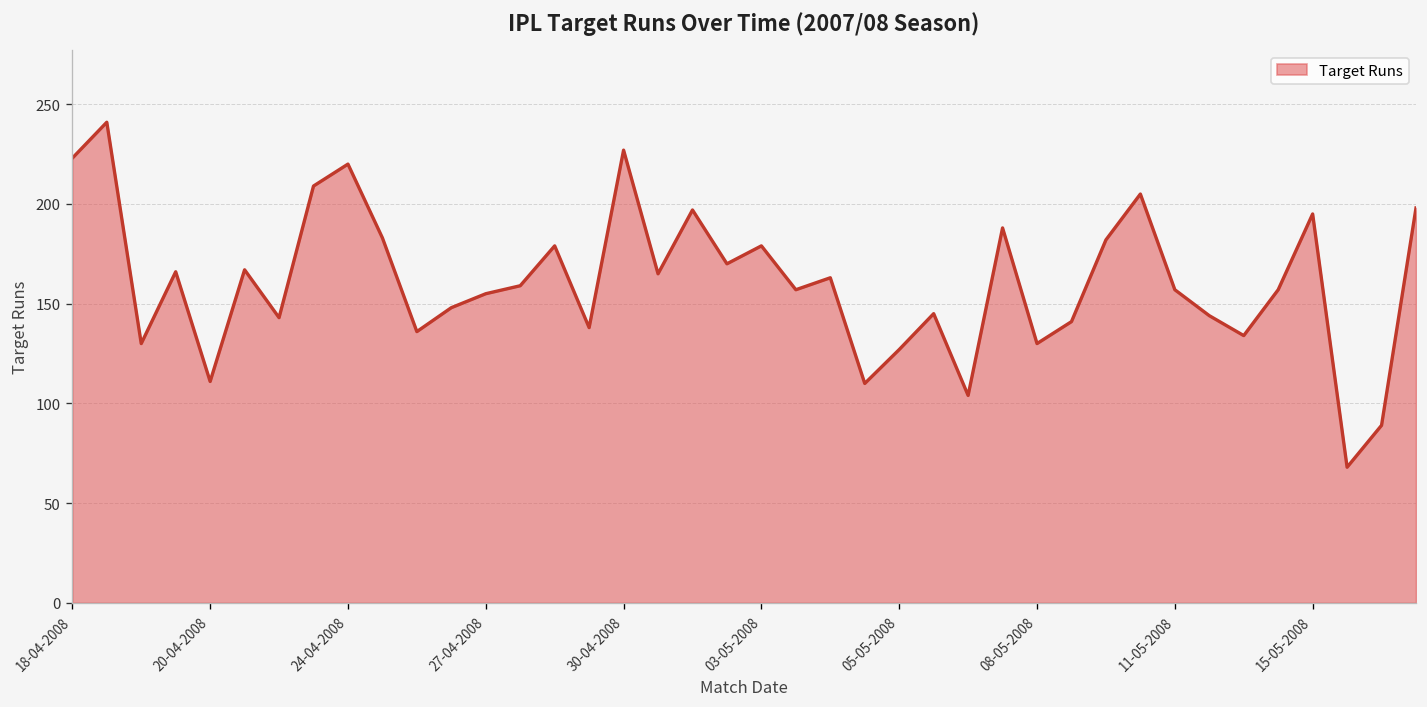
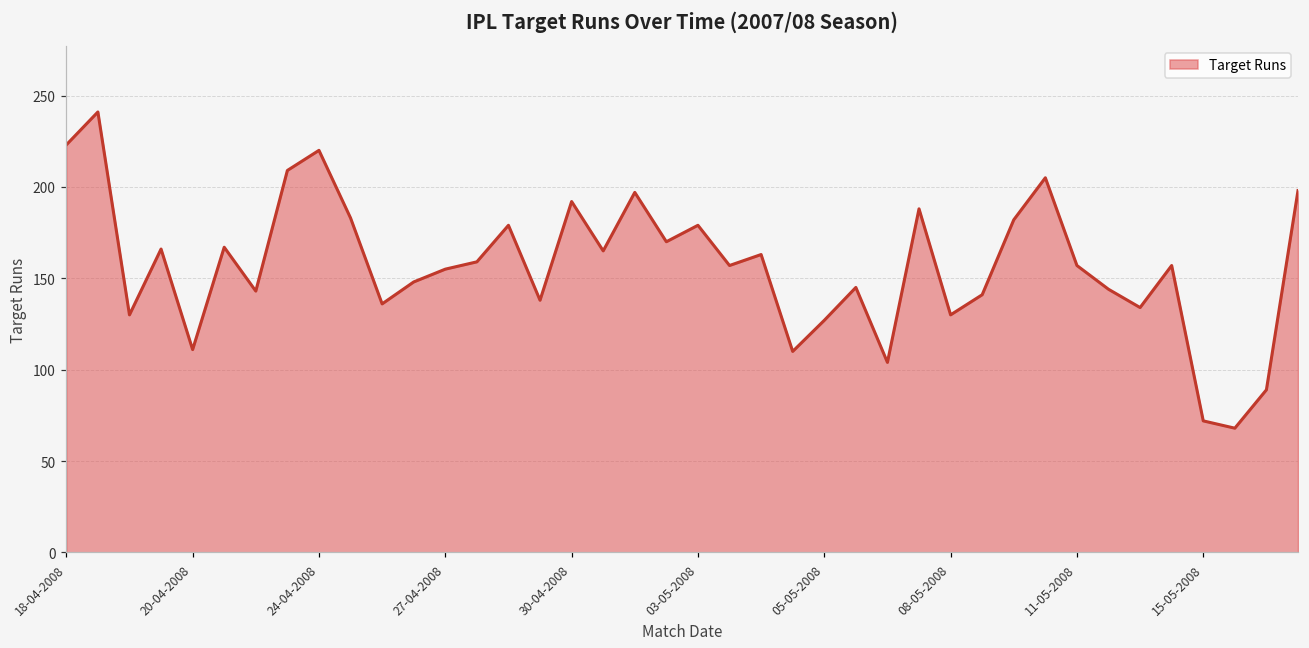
30-04-2008: 227 -> 192
15-05-2008: 195 -> 72
